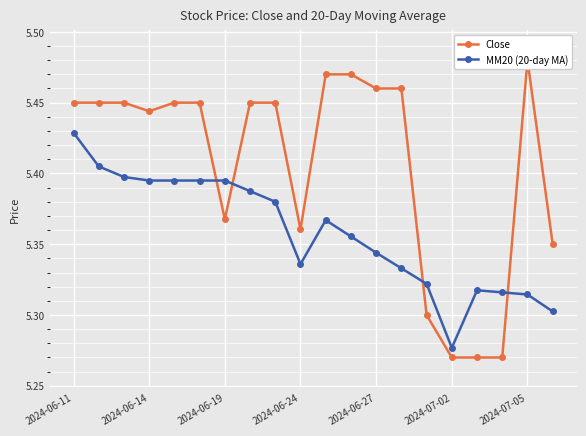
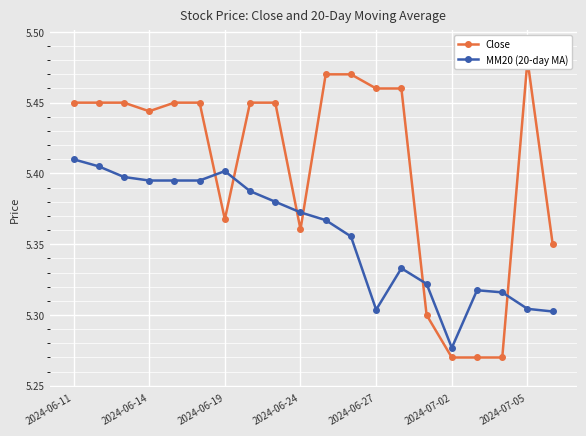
MM20 (20-day MA), 2024-06-11: 5.429 -> 5.410
MM20 (20-day MA), 2024-06-19: 5.395 -> 5.402
MM20 (20-day MA), 2024-06-24: 5.336 -> 5.372
MM20 (20-day MA), 2024-06-27: 5.344 -> 5.304
MM20 (20-day MA), 2024-07-05: 5.314 -> 5.304
